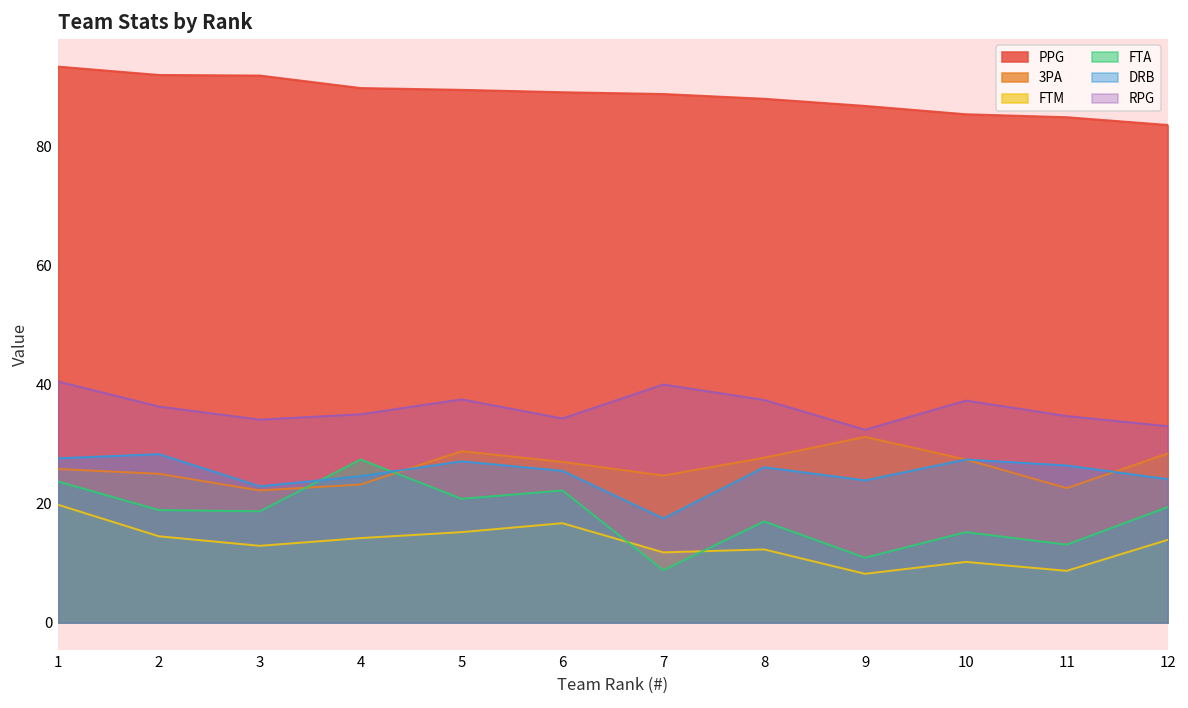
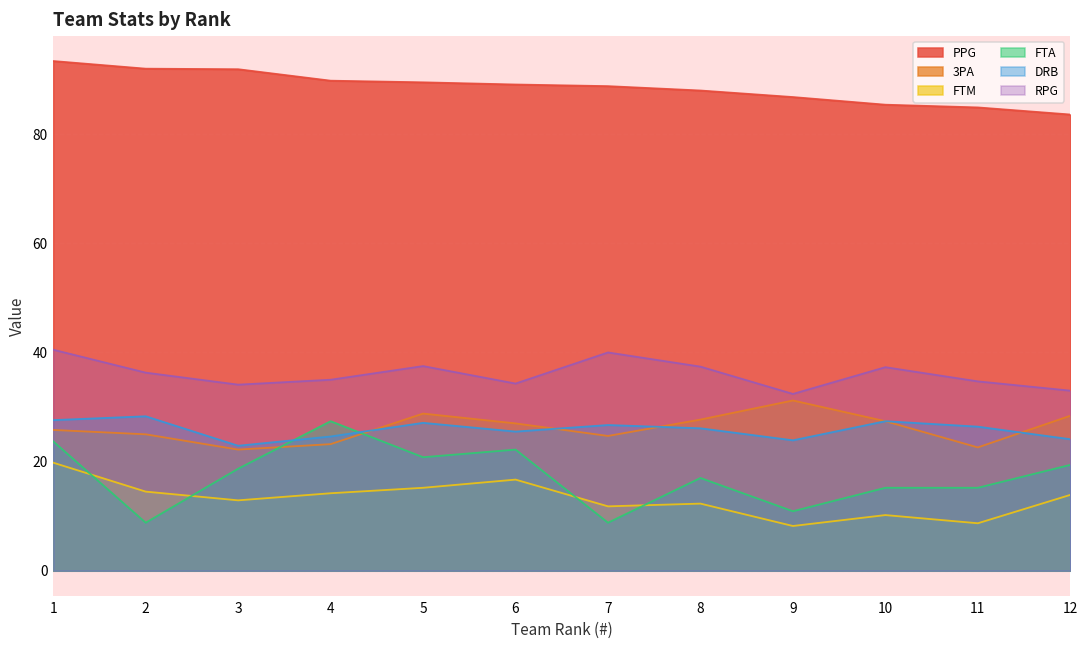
FTA, 2: 19 -> 9
DRB, 7: 18 -> 27
FTA, 11: 13 -> 15
